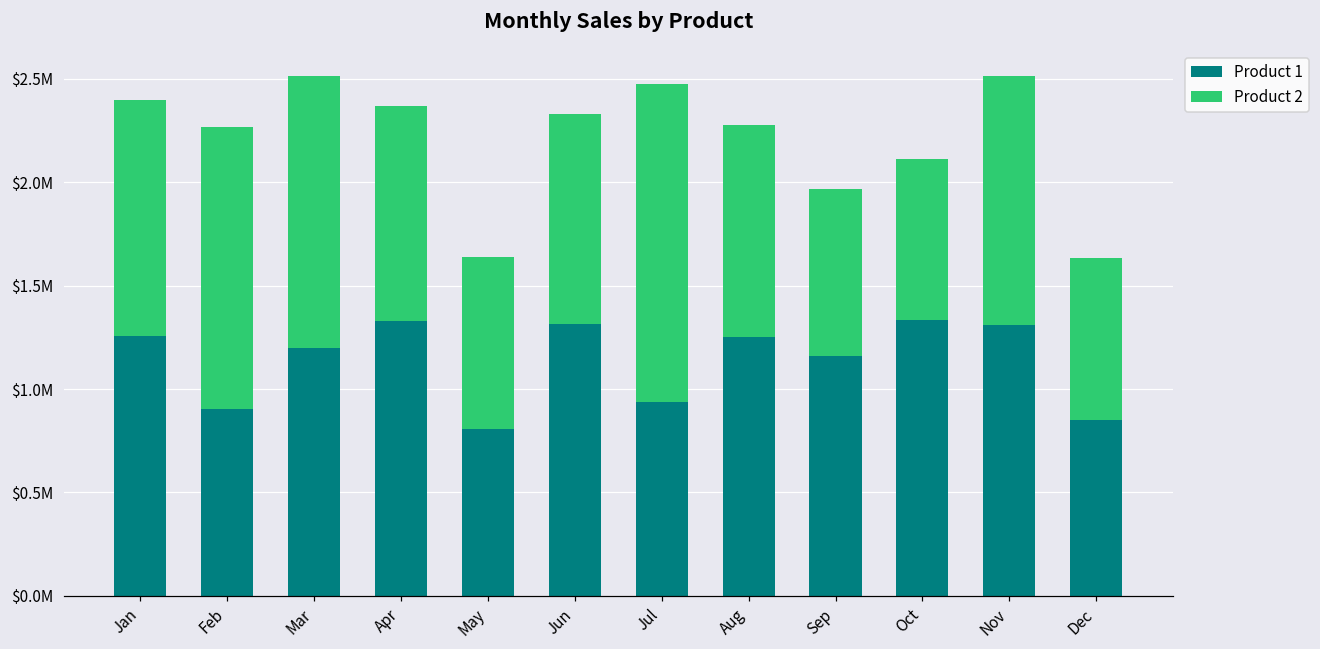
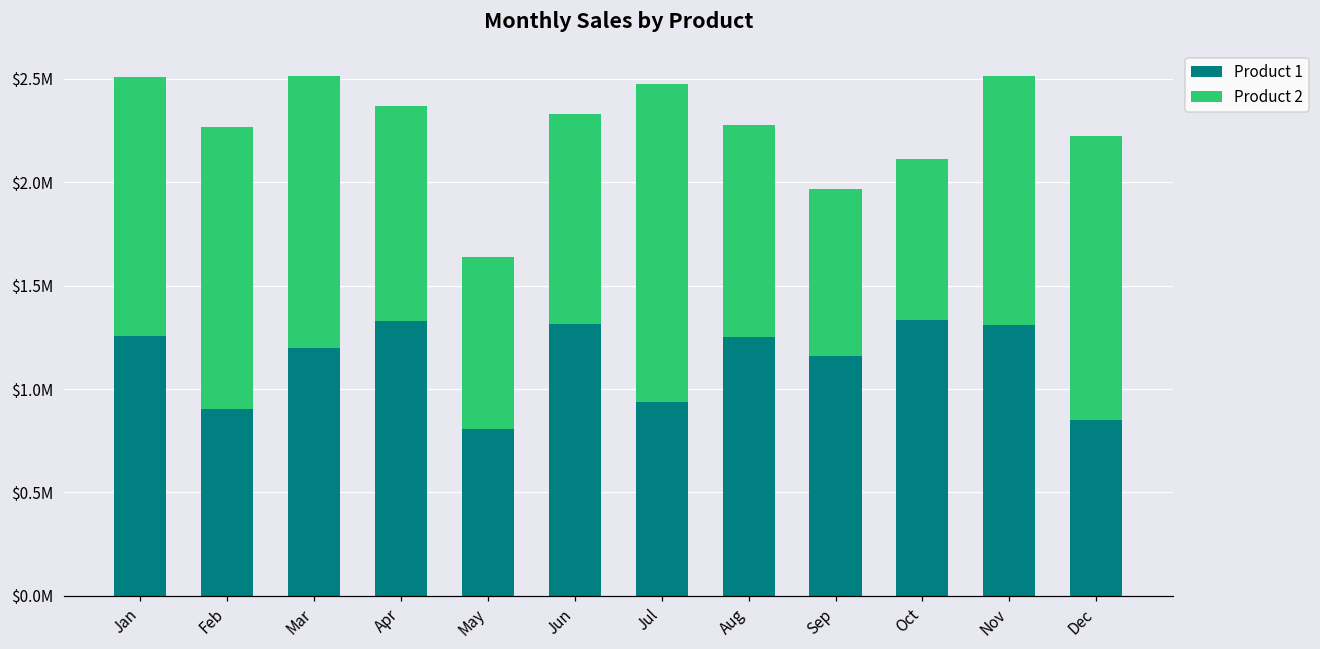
Product 2, Jan: $1140000 -> $1250000
Product 2, Dec: $780000 -> $1370000
